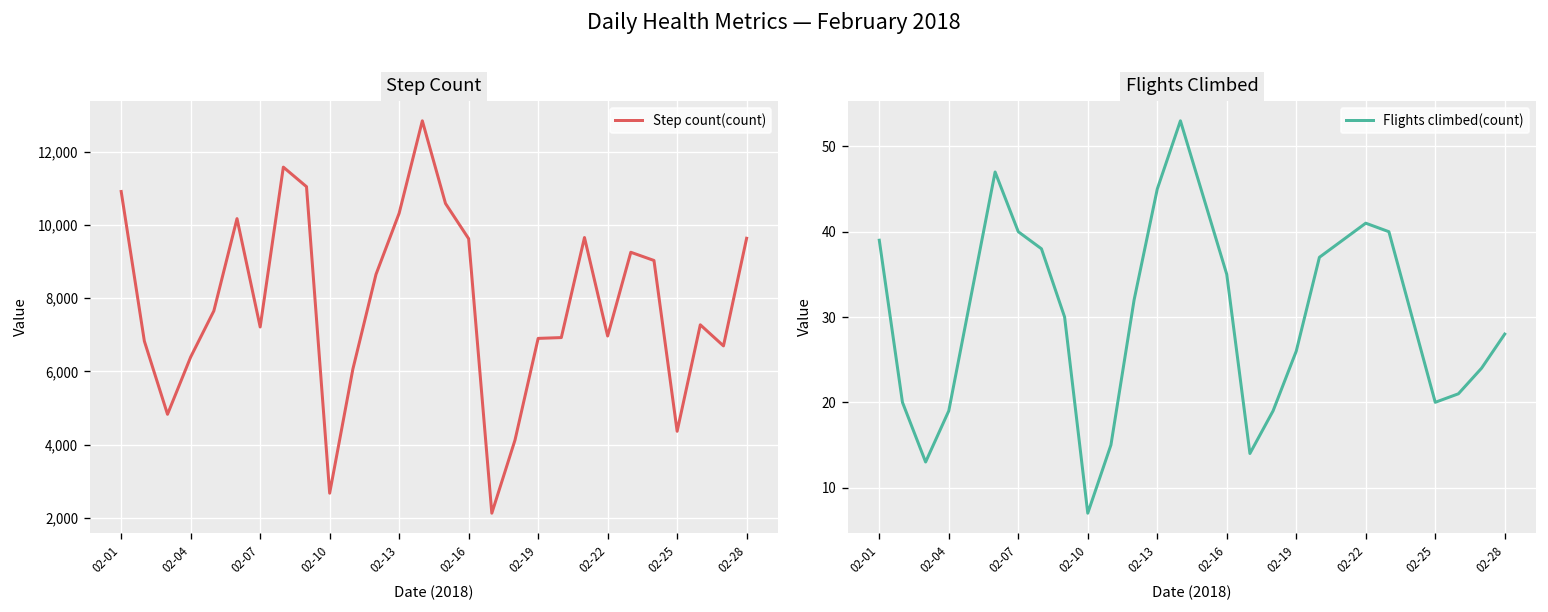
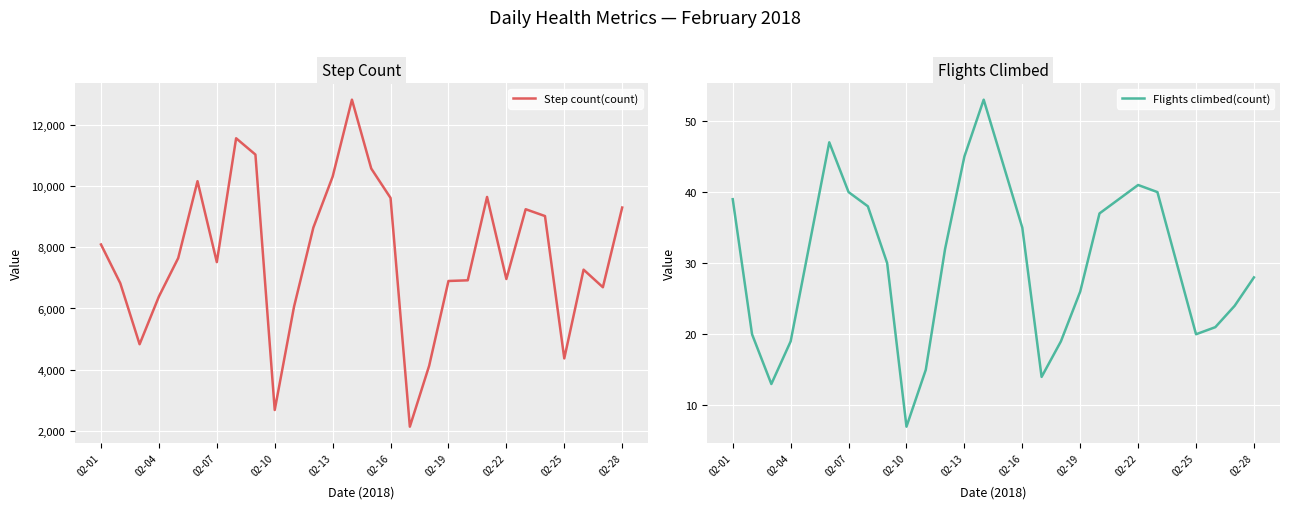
Step Count, 02-01: 10,900 -> 8,100
Step Count, 02-07: 7,200 -> 7,500
Step Count, 02-28: 9,600 -> 9,300
